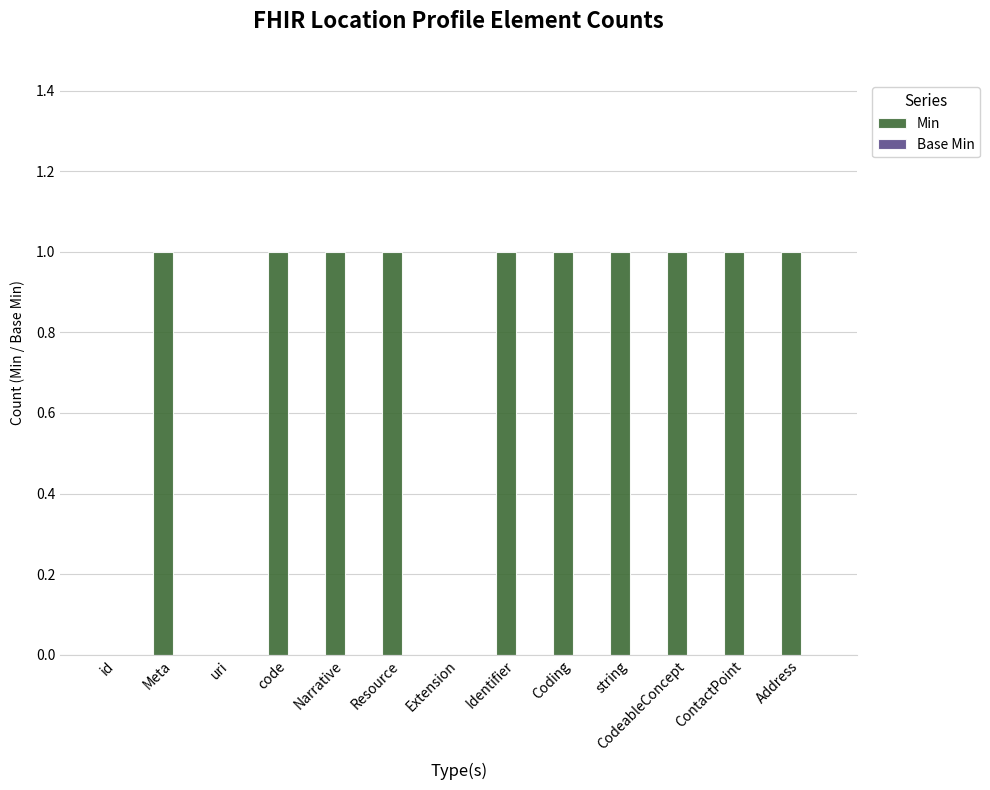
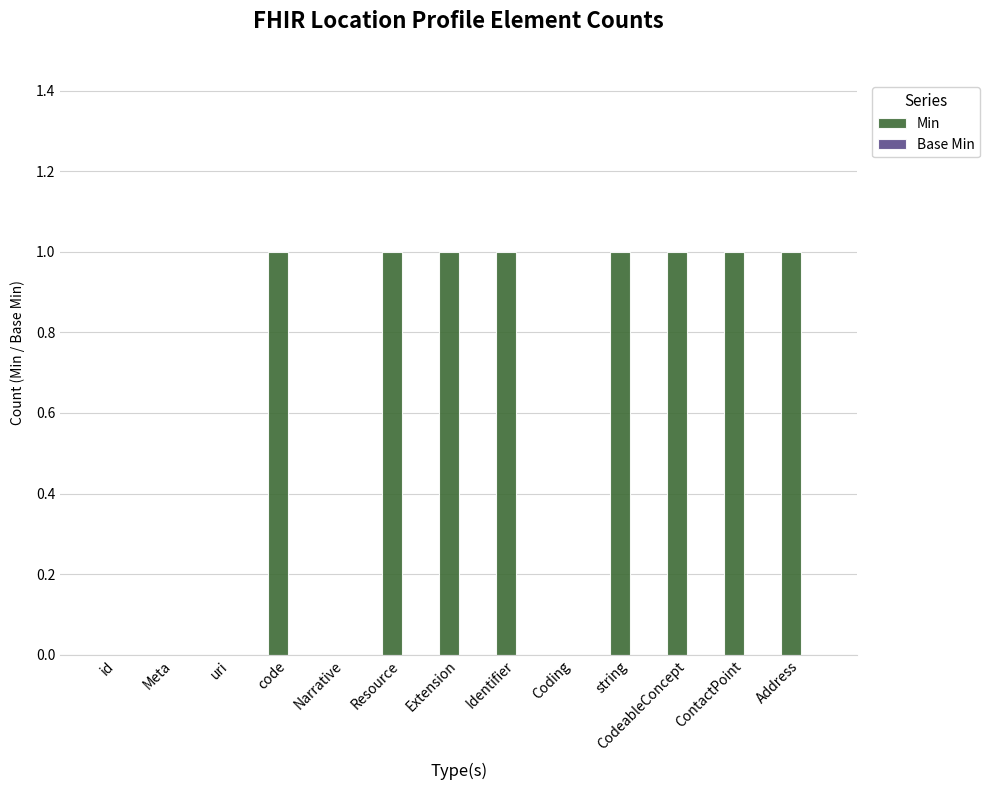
Min, Meta: 1 -> 0
Min, Narrative: 1 -> 0
Min, Extension: 0 -> 1
Min, Coding: 1 -> 0
